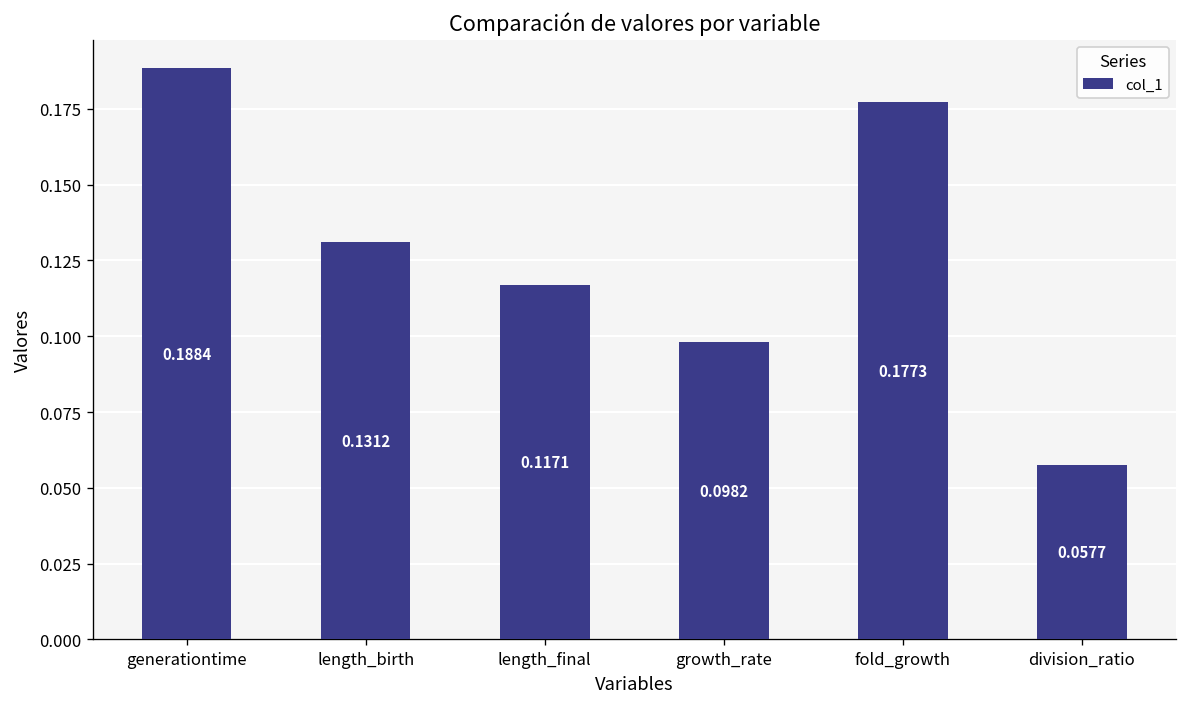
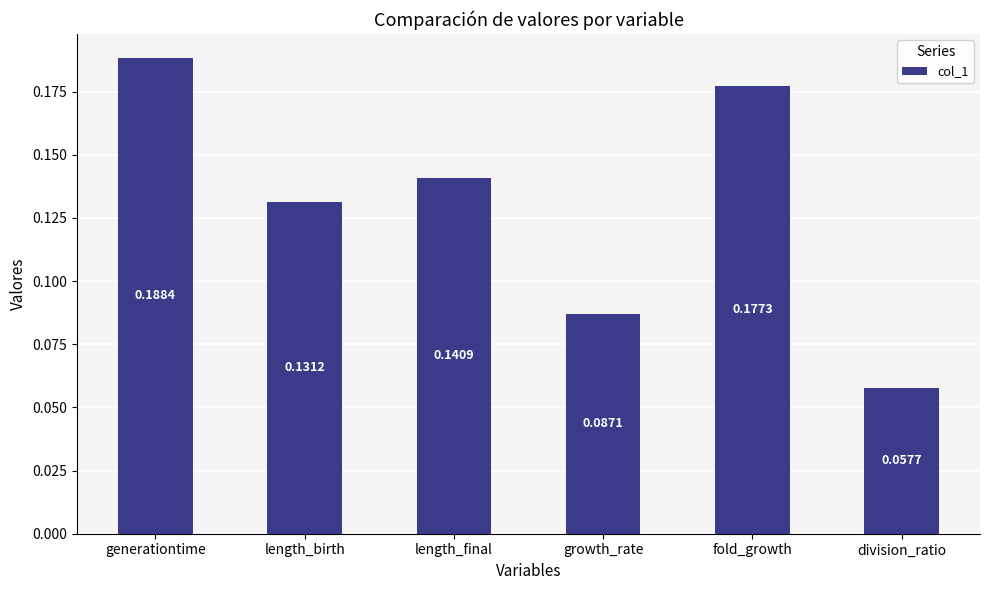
length_final: 0.1171 -> 0.1409
growth_rate: 0.0982 -> 0.0871
